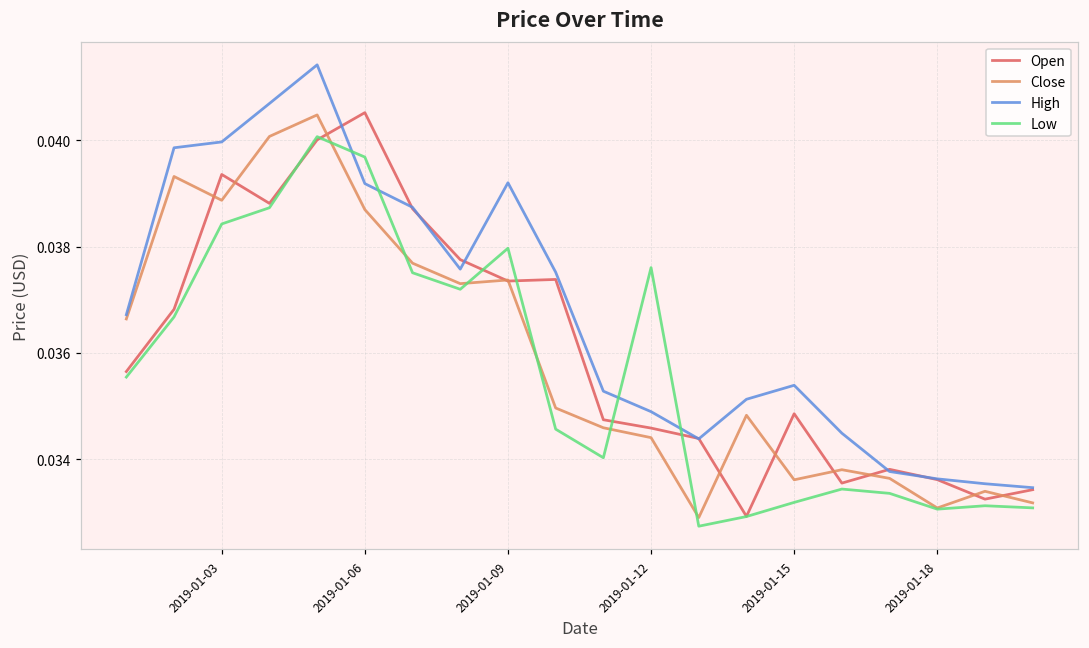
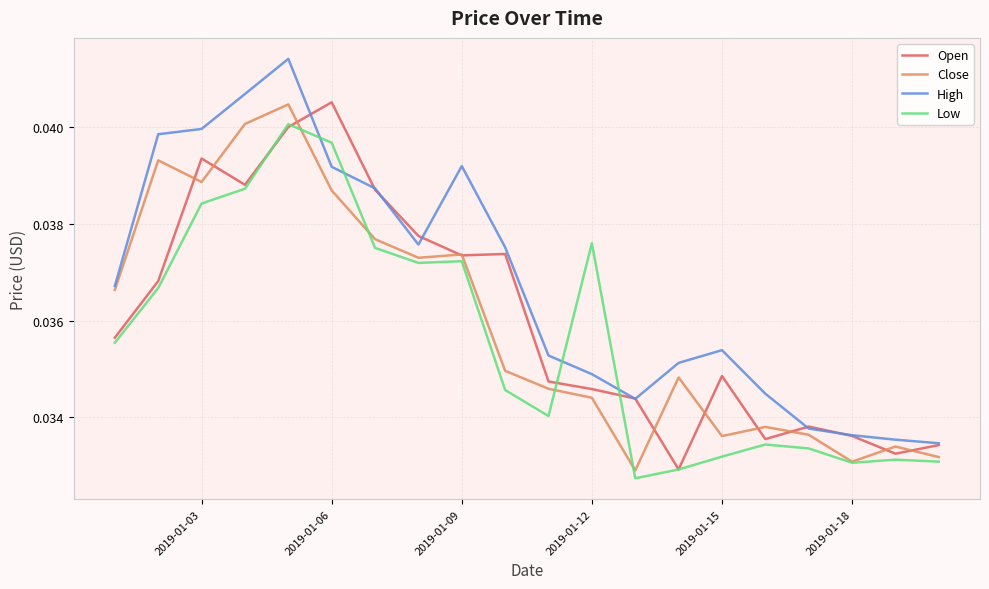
Low, 2019-01-09: 0.0380 -> 0.0372
